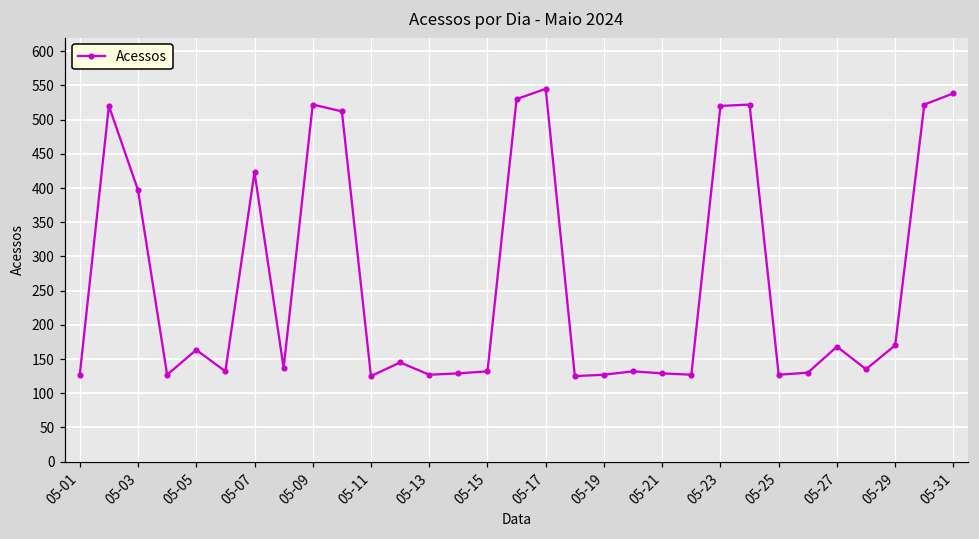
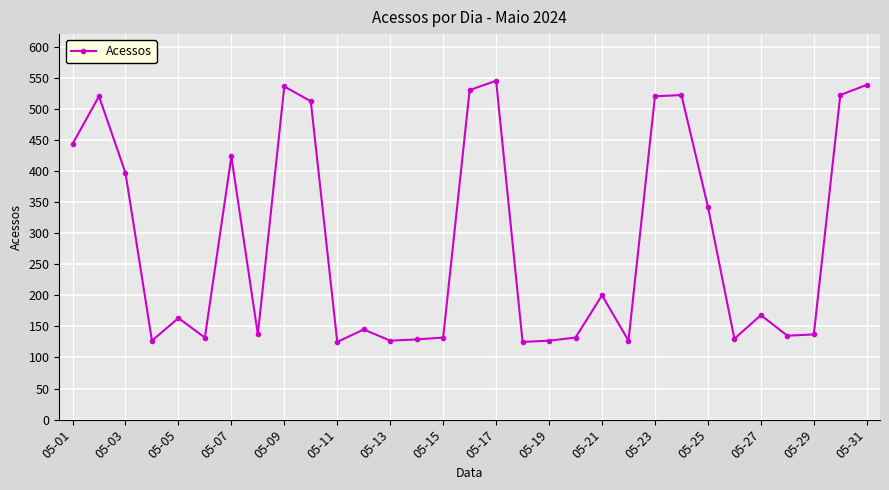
05-01: 130 -> 440
05-09: 520 -> 540
05-21: 130 -> 200
05-25: 130 -> 340
05-29: 170 -> 140
